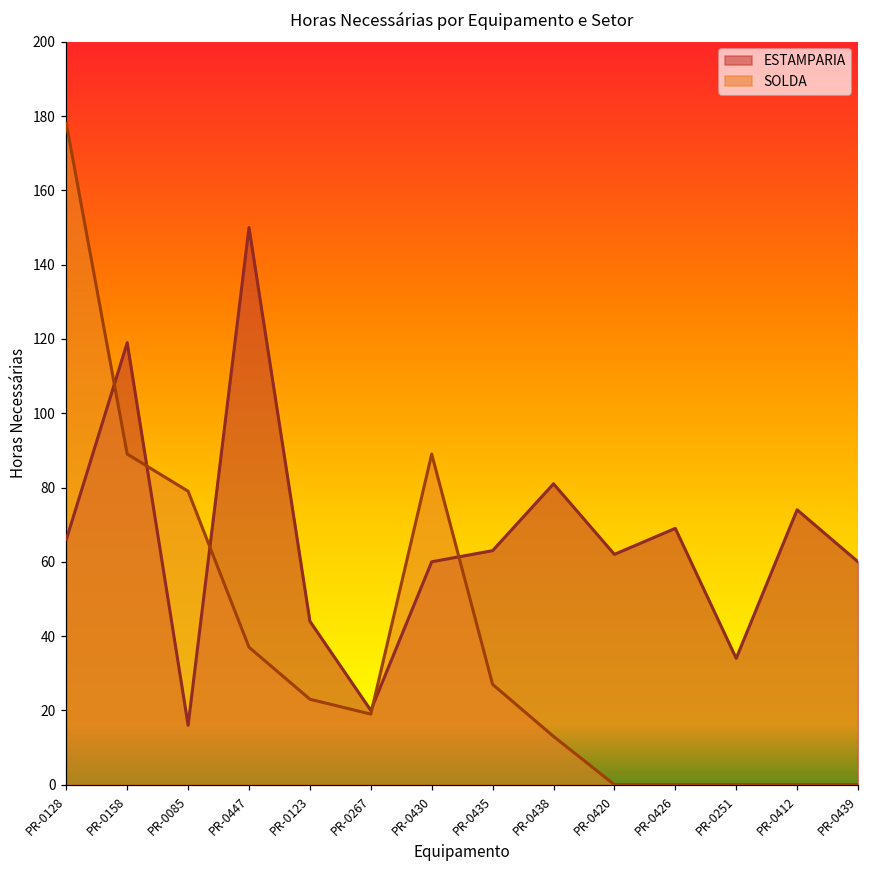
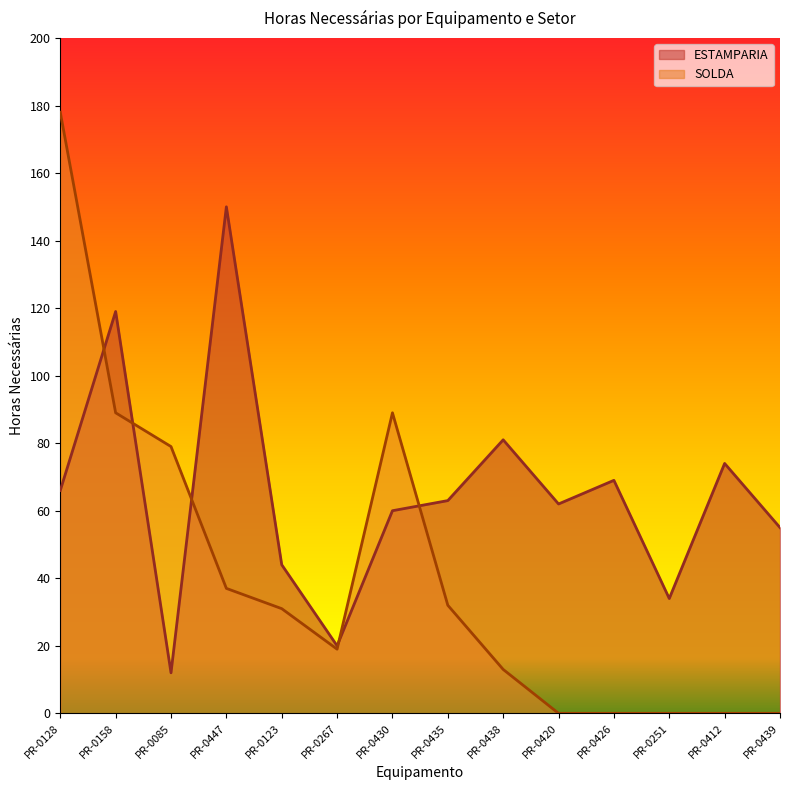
ESTAMPARIA, PR-0085: 16 -> 12
SOLDA, PR-0123: 23 -> 31
SOLDA, PR-0435: 27 -> 32
ESTAMPARIA, PR-0439: 60 -> 55
